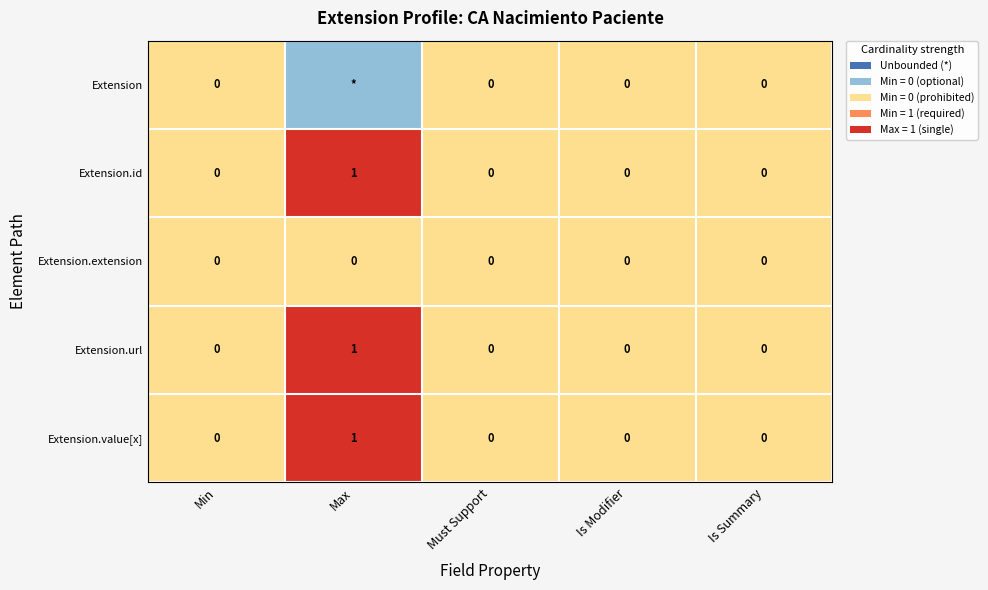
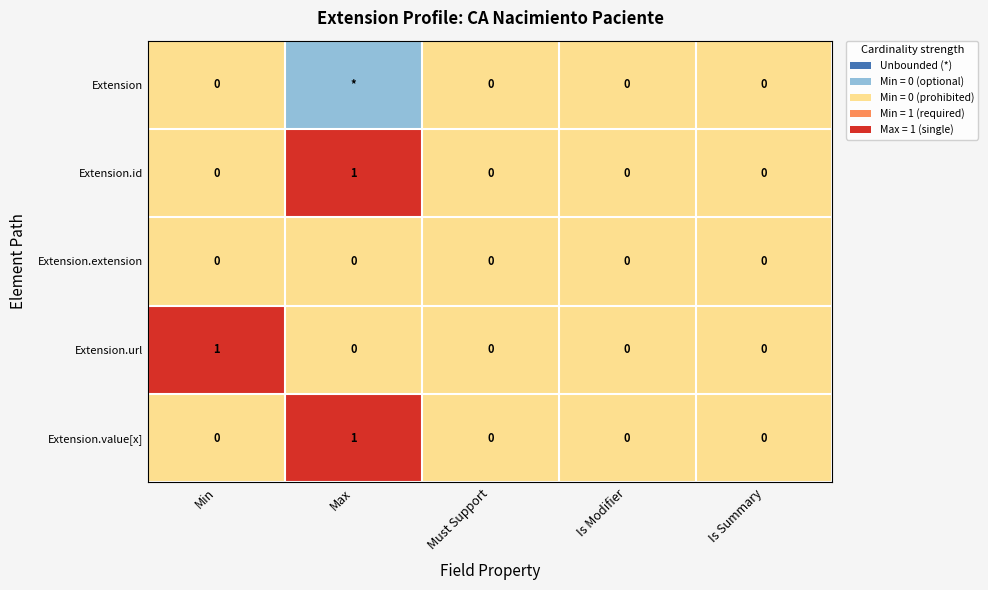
Extension.url, Min: 0 -> 1
Extension.url, Max: 1 -> 0
